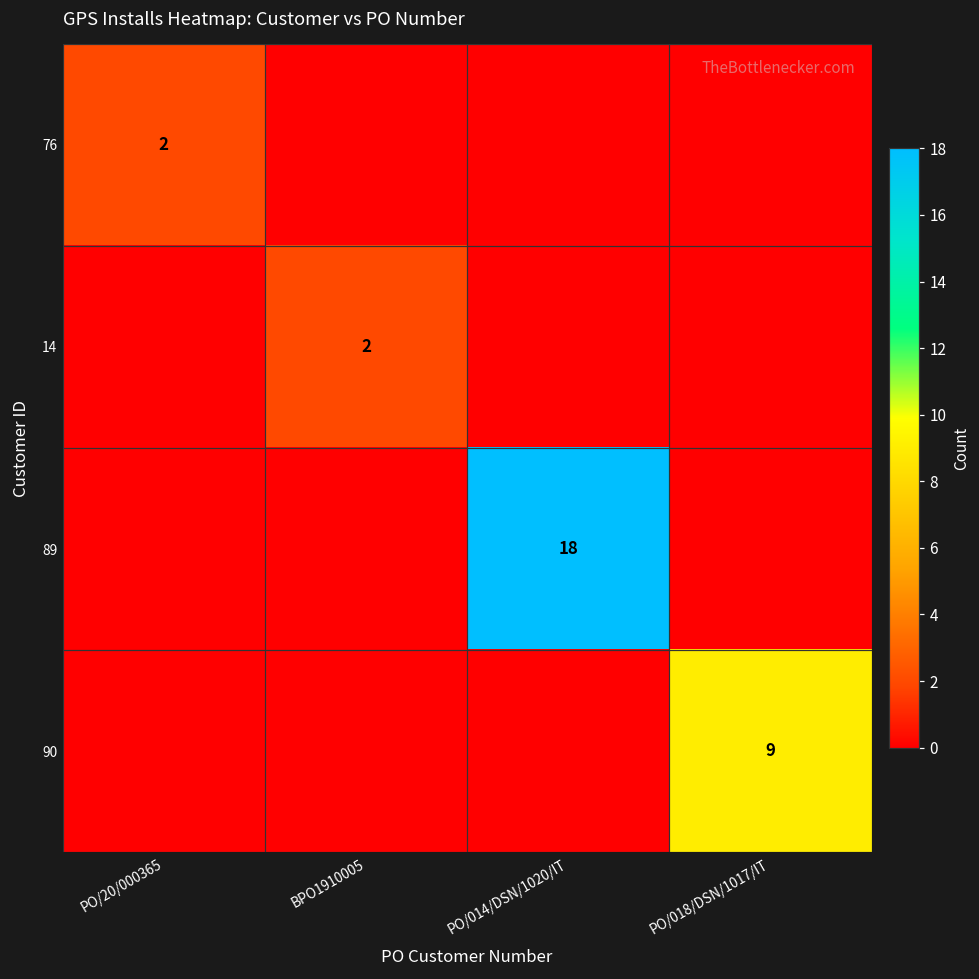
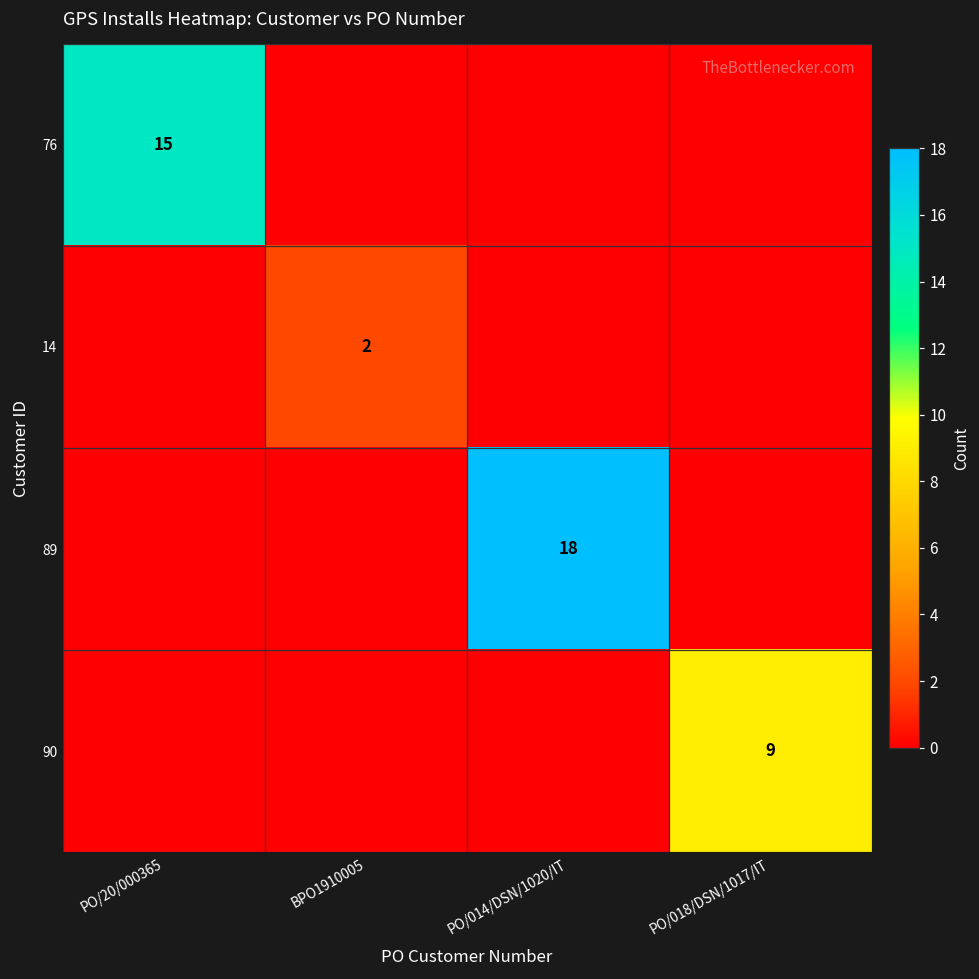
76, PO/20/000365: 2 -> 15
